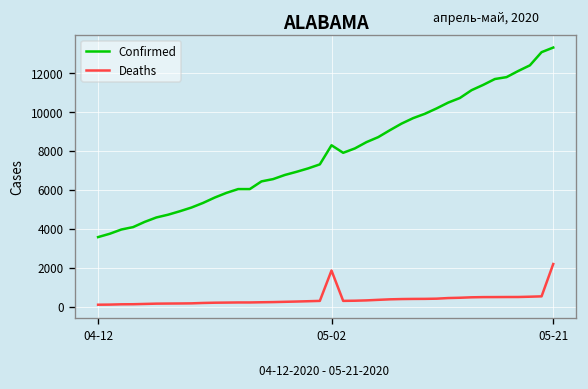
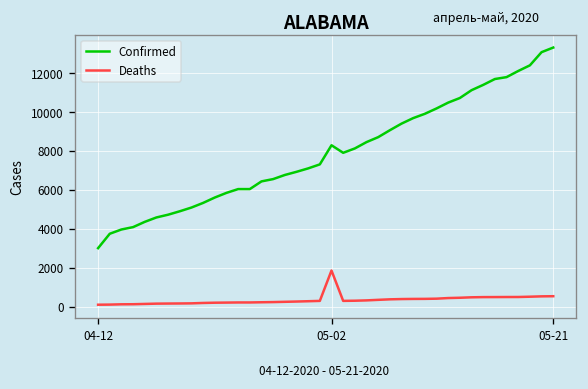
Confirmed, 04-12: 3600 -> 3000
Deaths, 05-21: 2200 -> 500
